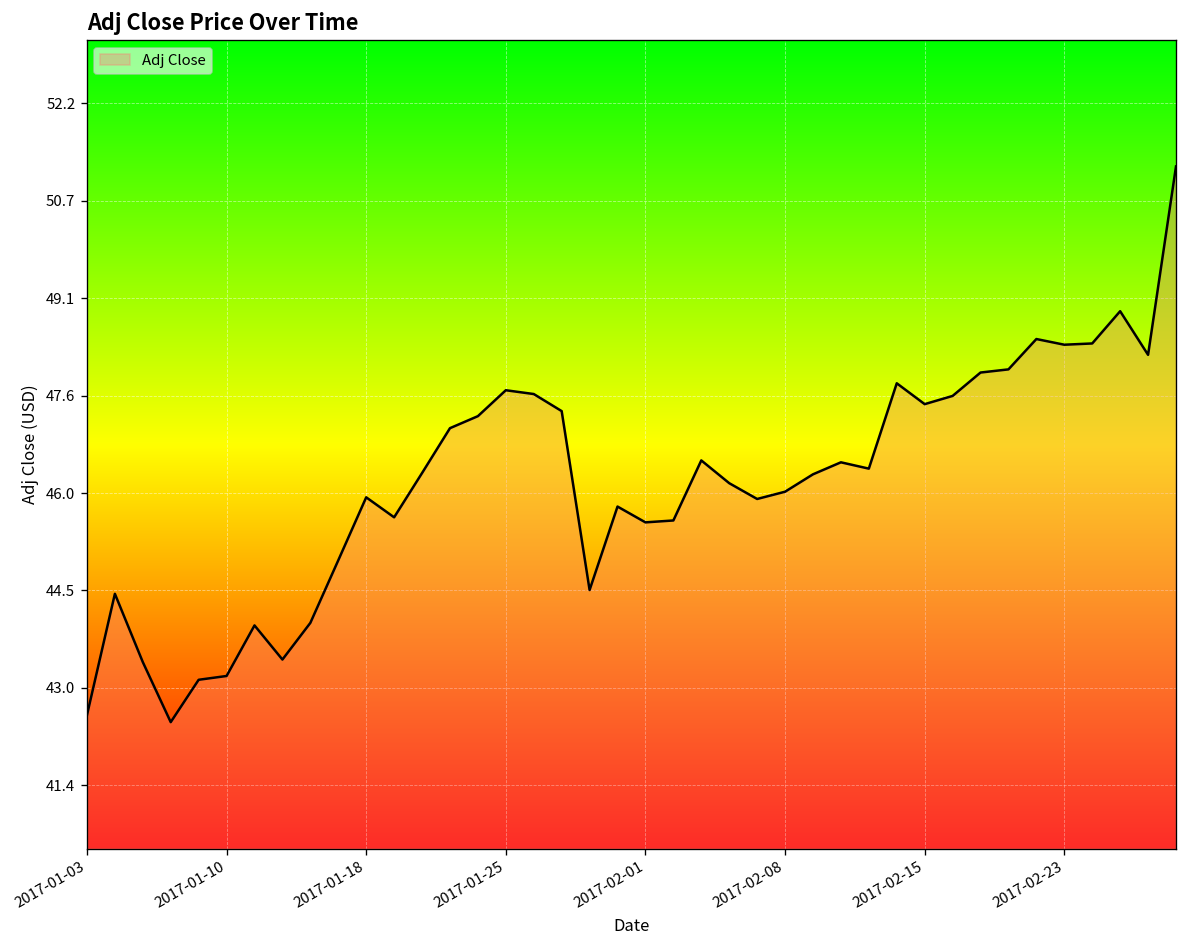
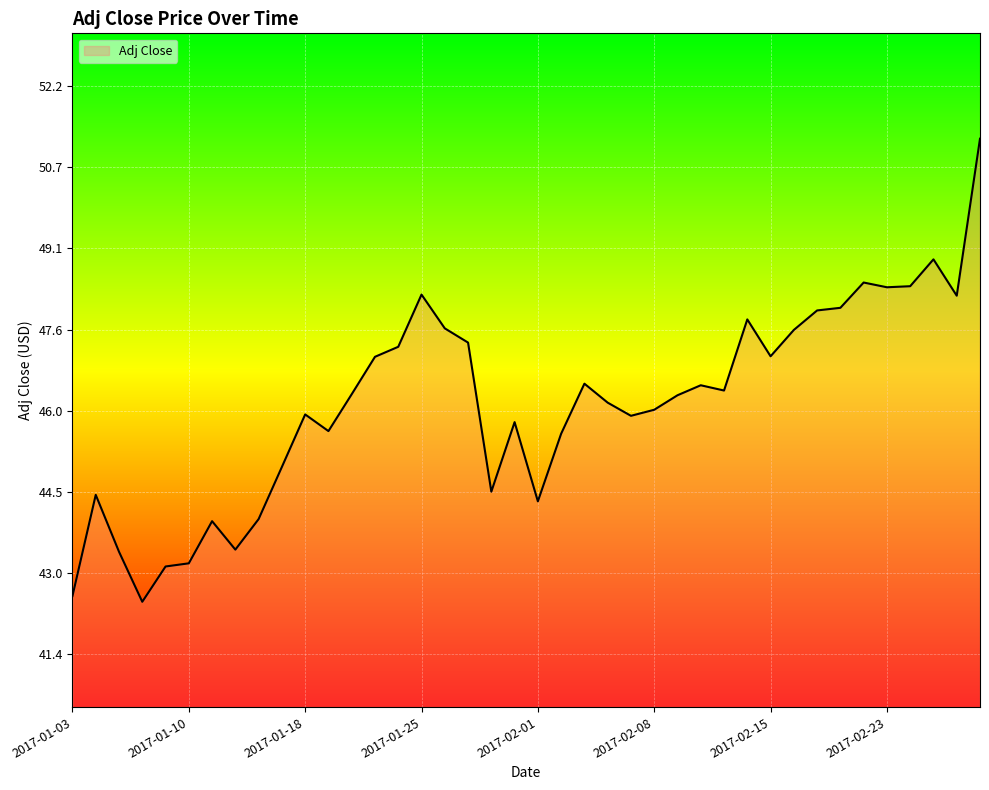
2017-01-25: 47.7 -> 48.2
2017-02-01: 45.6 -> 44.3
2017-02-15: 47.4 -> 47.1
